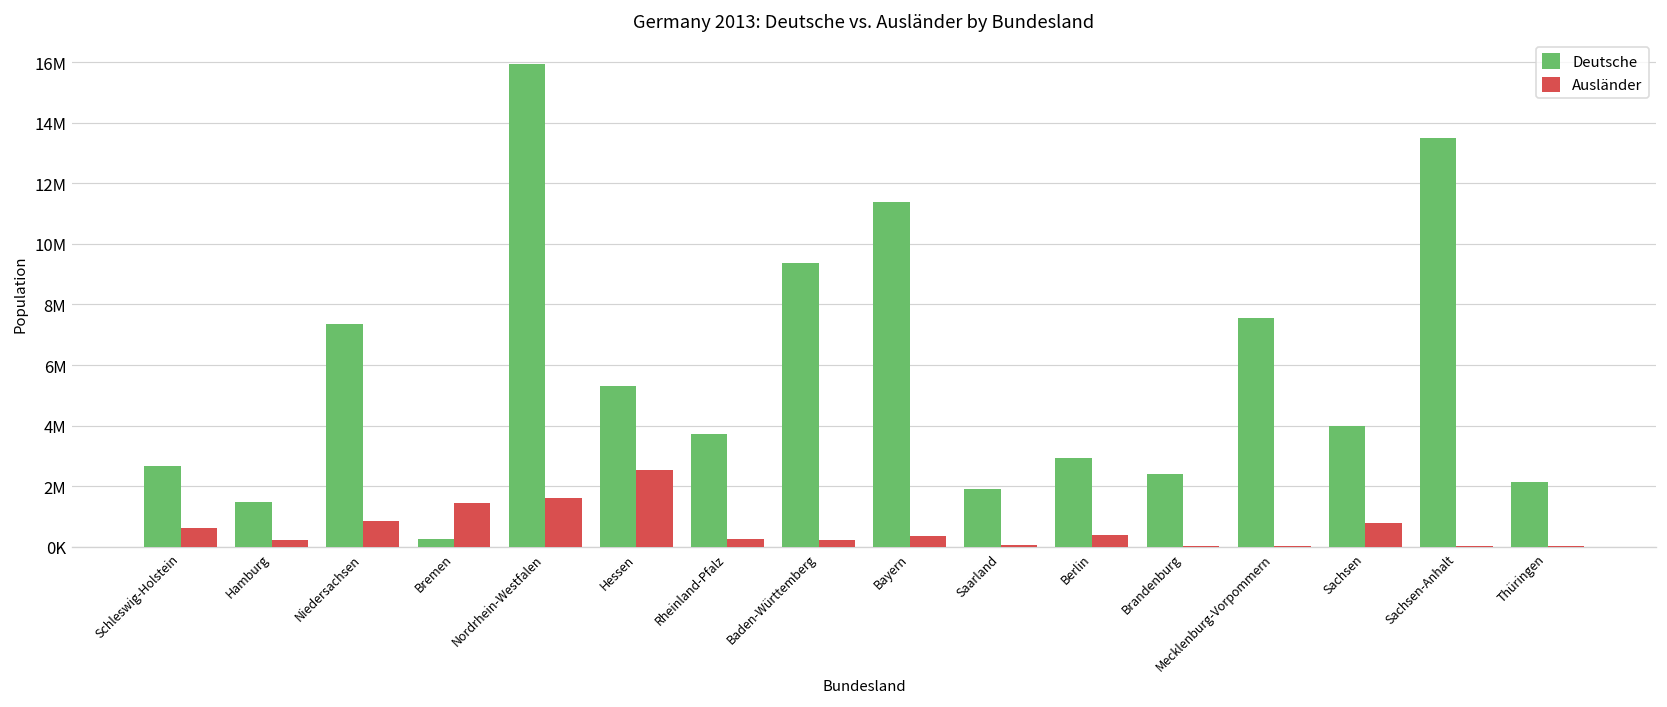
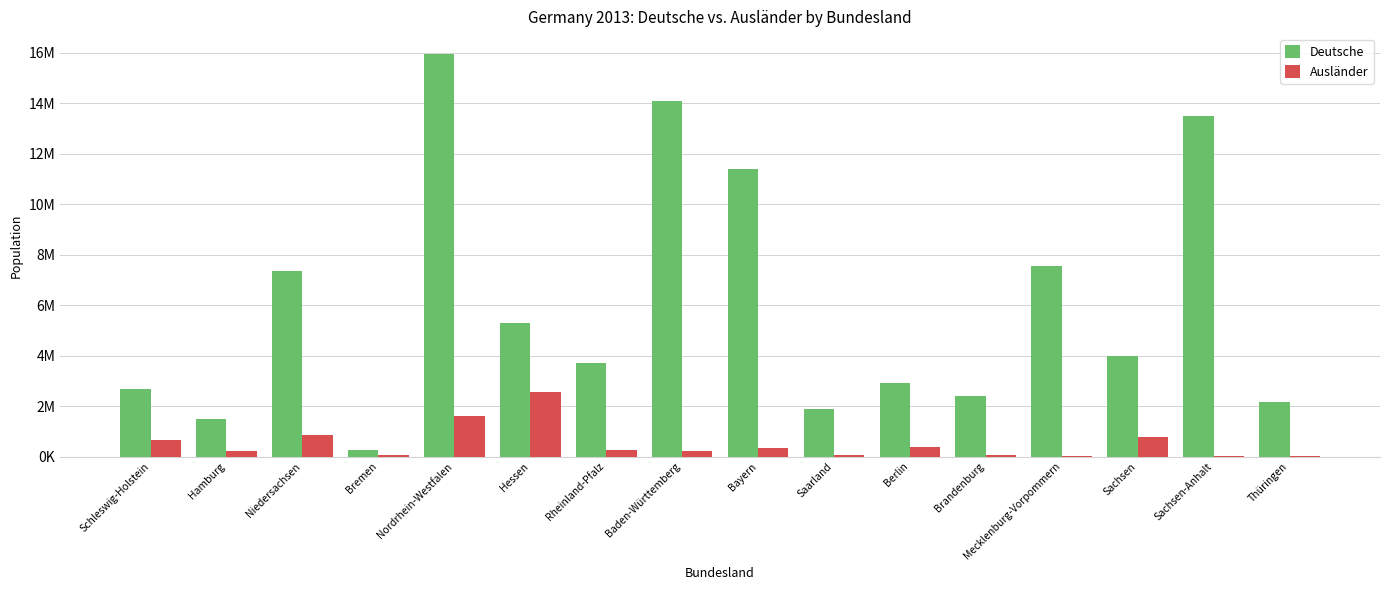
Ausländer, Bremen: 1500000 -> 100000
Deutsche, Baden-Württemberg: 9400000 -> 14100000
